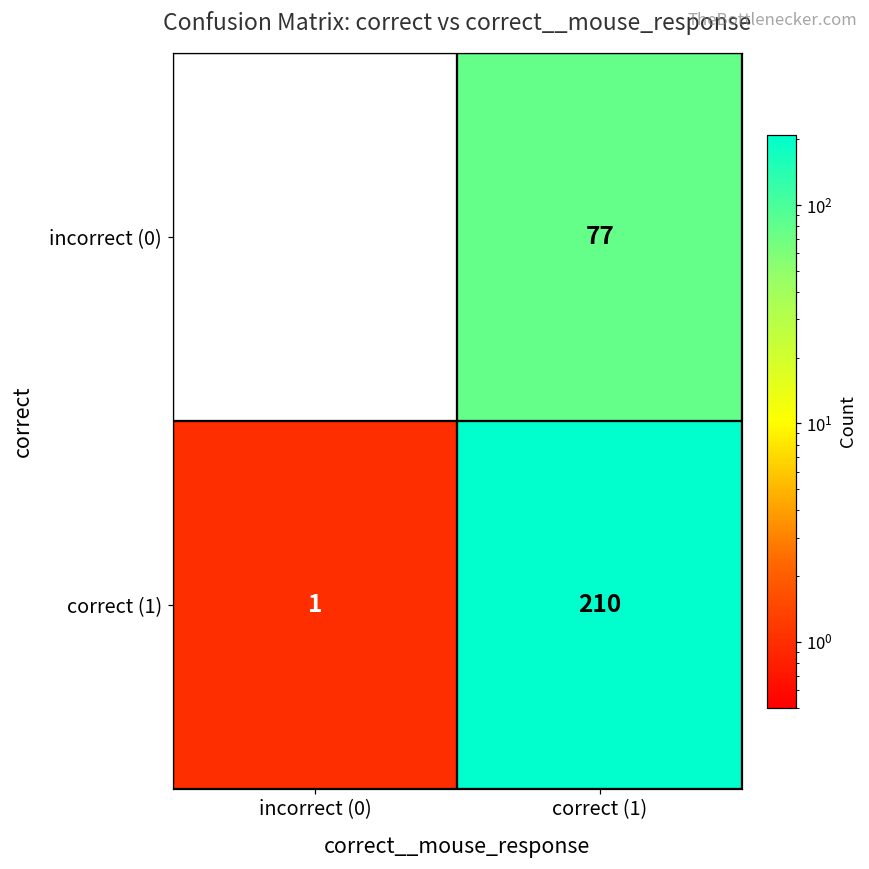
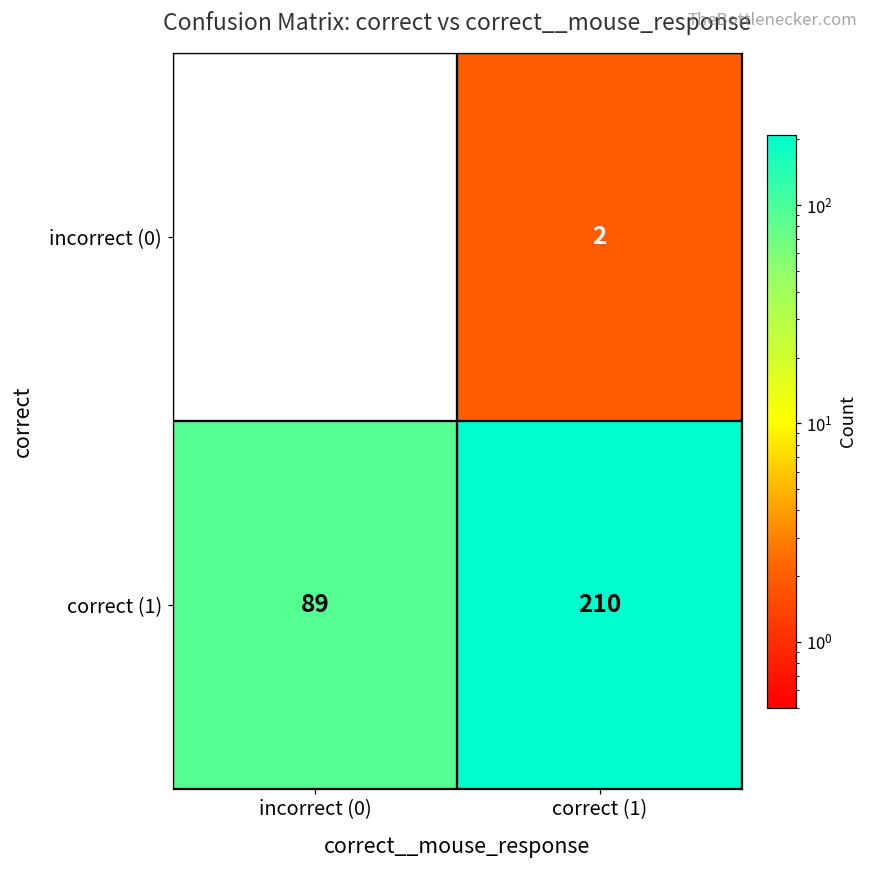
incorrect (0), correct (1): 77 -> 2
correct (1), incorrect (0): 1 -> 89
